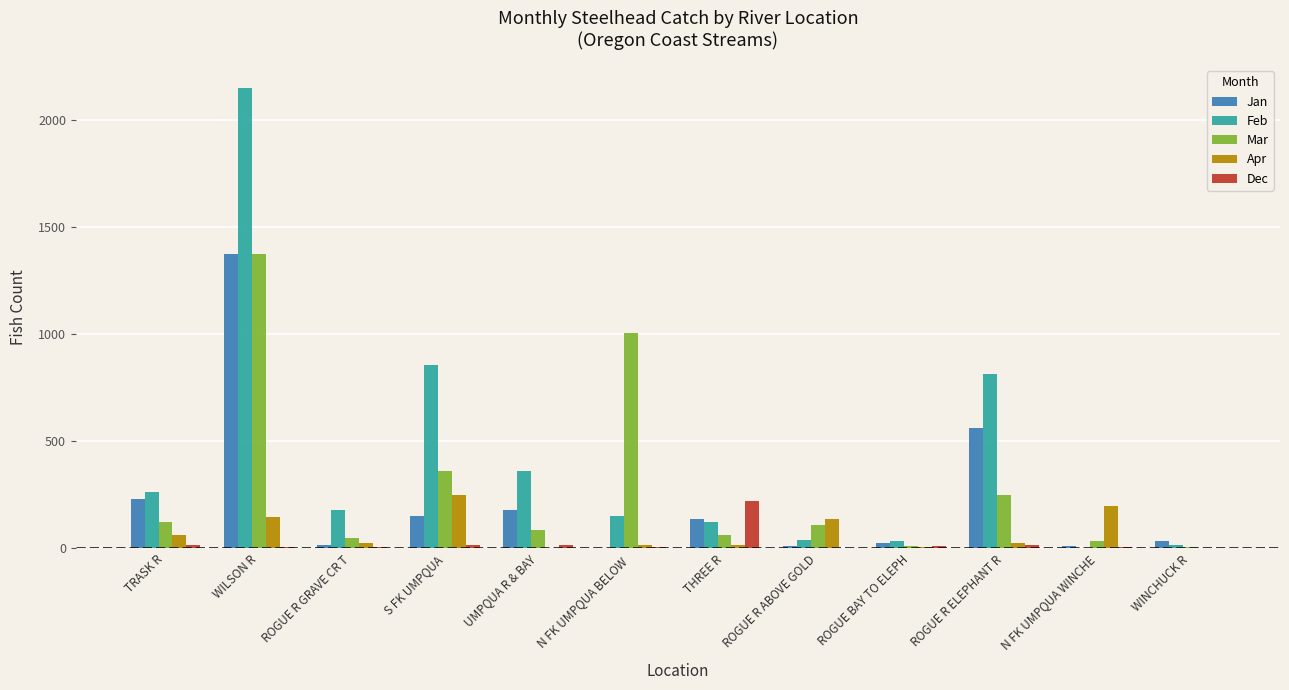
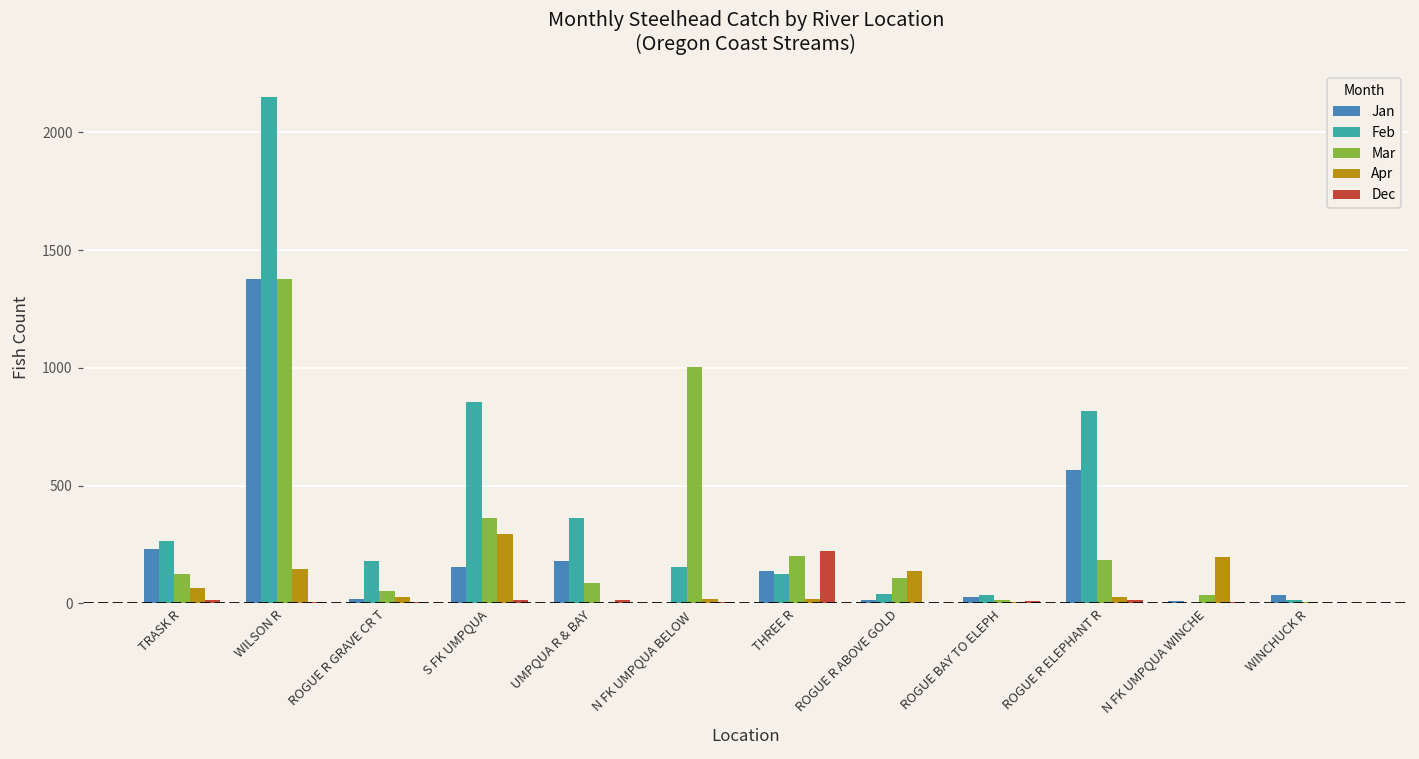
Apr, S FK UMPQUA: 250 -> 300
Mar, THREE R: 60 -> 200
Mar, ROGUE R ELEPHANT R: 250 -> 190
